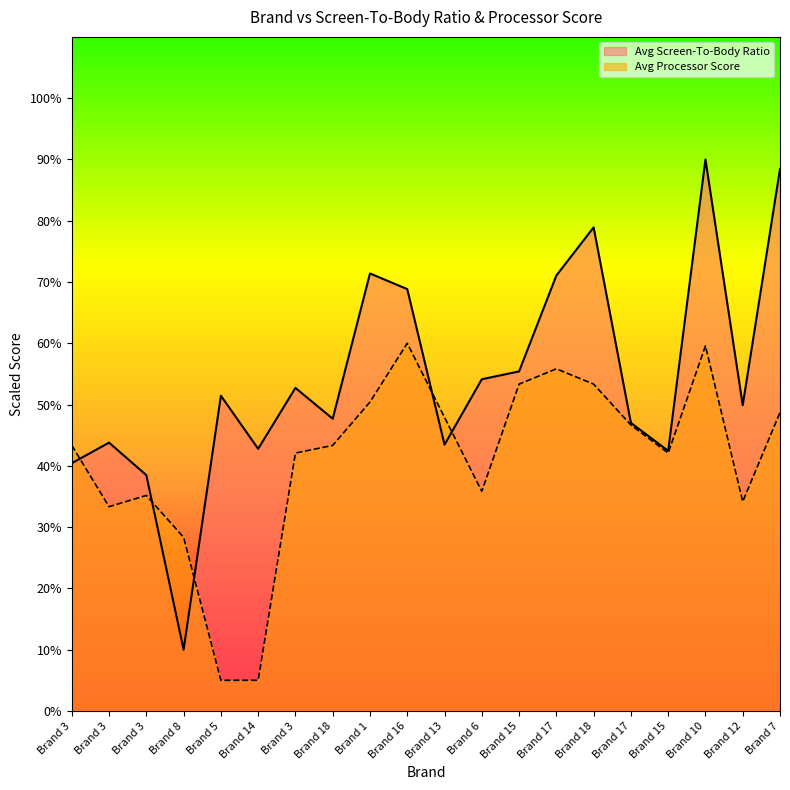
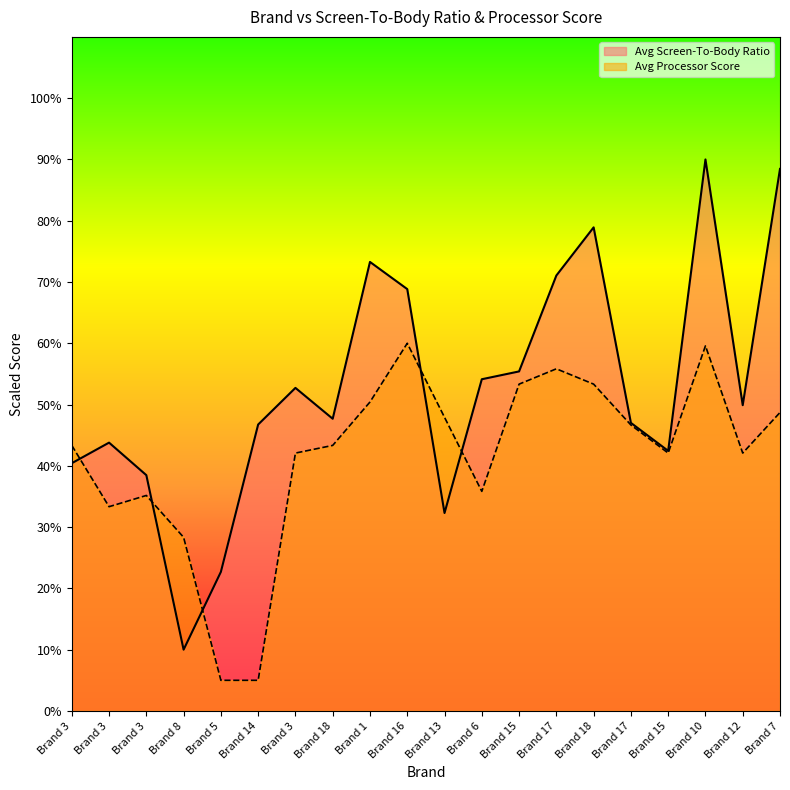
Avg Screen-To-Body Ratio, Brand 5: 51% -> 23%
Avg Screen-To-Body Ratio, Brand 14: 43% -> 47%
Avg Screen-To-Body Ratio, Brand 1: 71% -> 73%
Avg Screen-To-Body Ratio, Brand 13: 43% -> 32%
Avg Processor Score, Brand 12: 34% -> 42%
